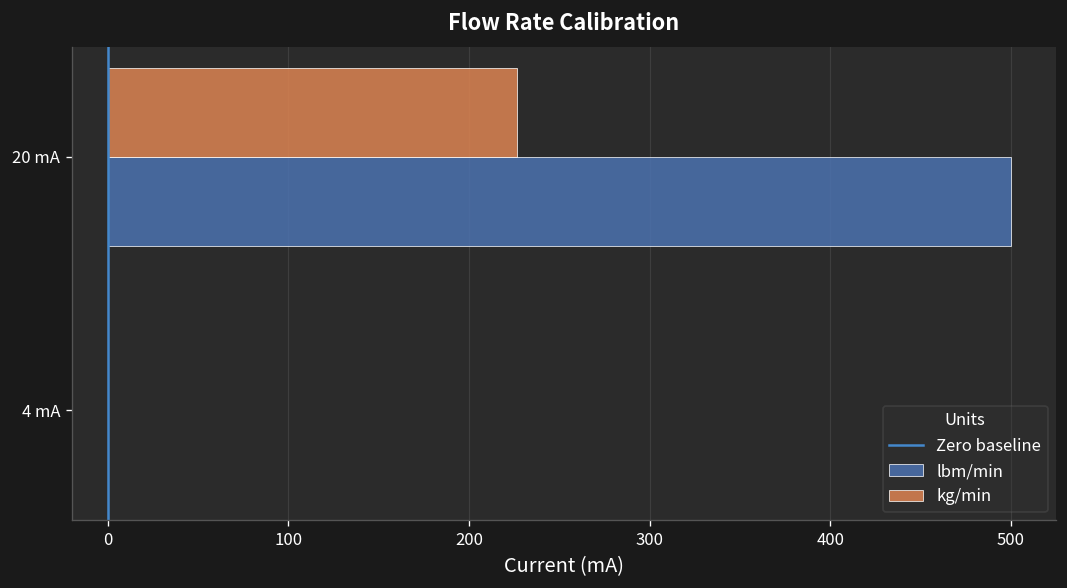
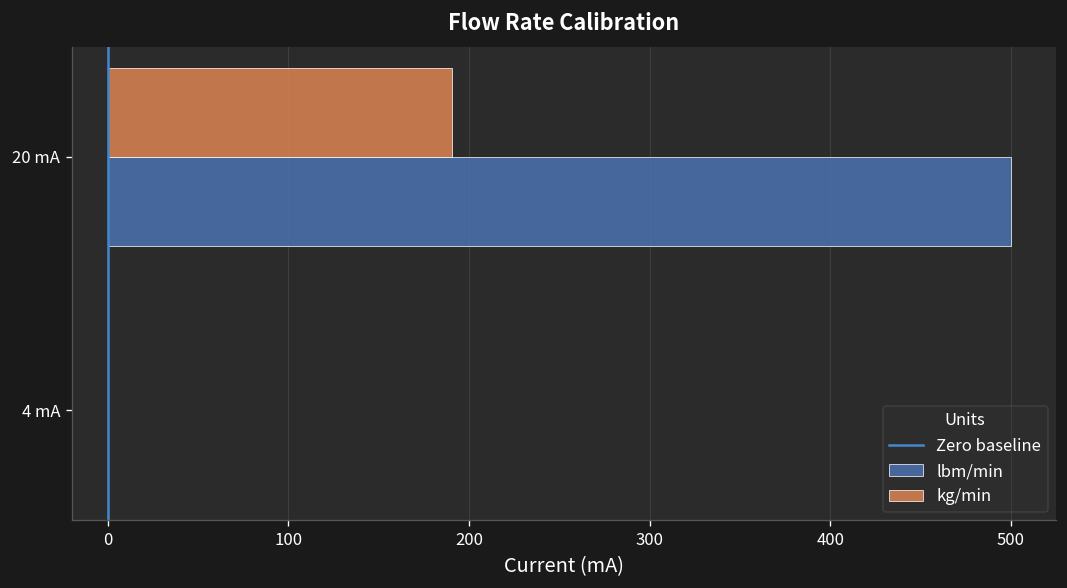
kg/min, 20 mA: 227 -> 191
